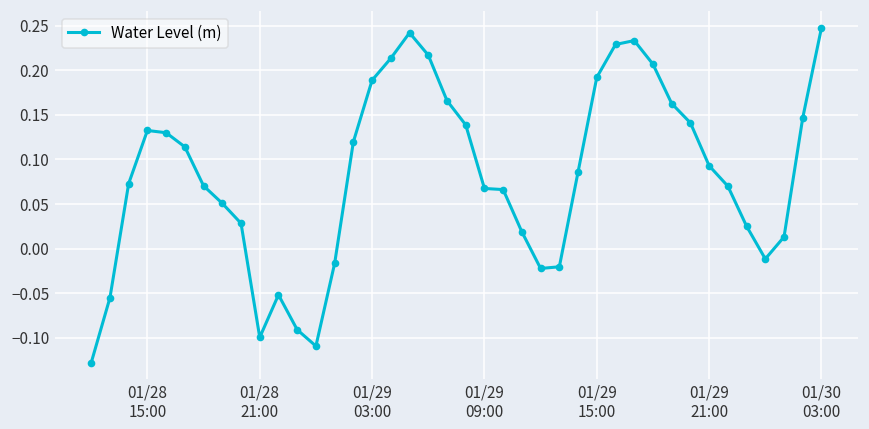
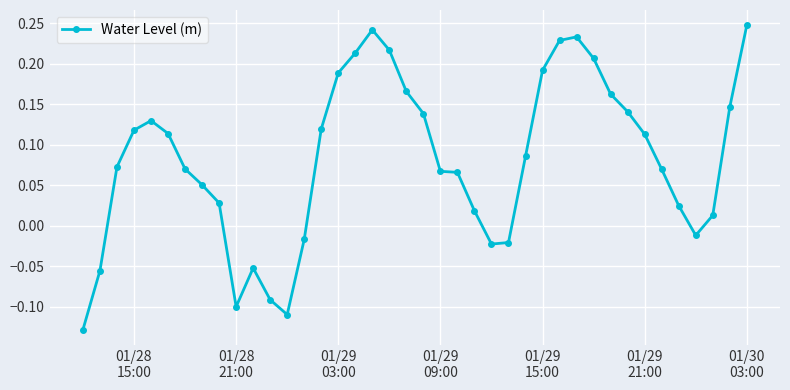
01/28 15:00: 0.13 -> 0.12
01/29 21:00: 0.09 -> 0.11
